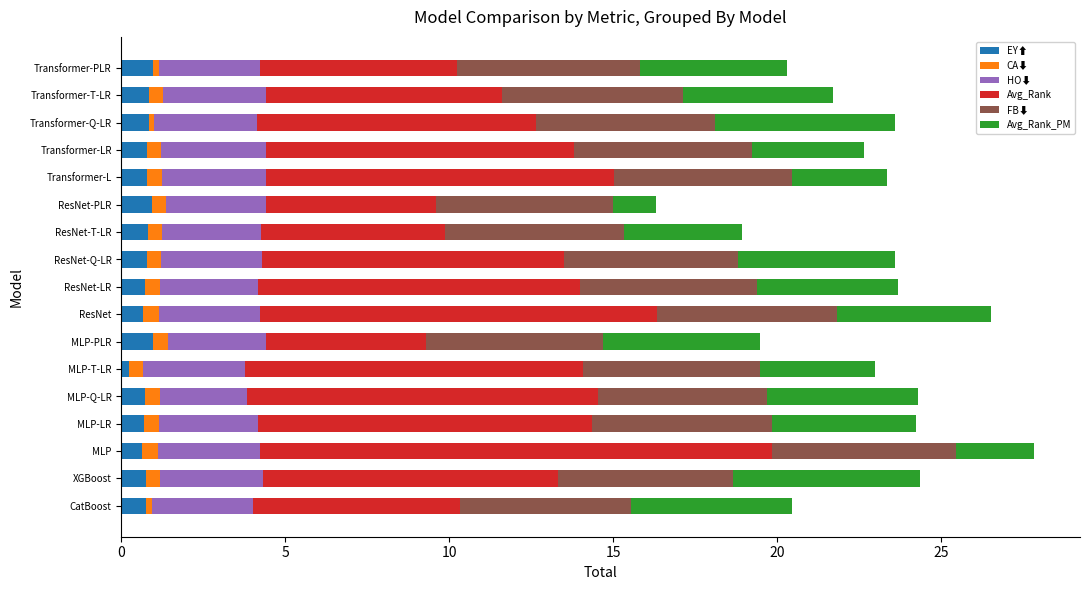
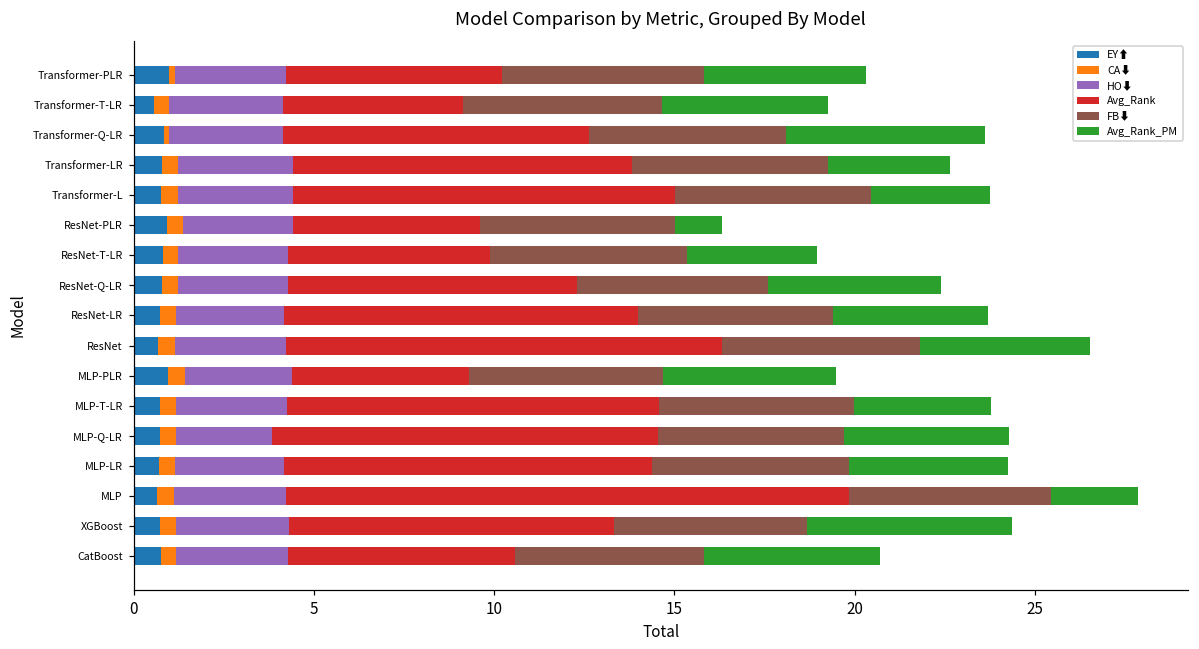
EY⬆, Transformer-T-LR: 0.8 -> 0.6
Avg_Rank, Transformer-T-LR: 7.2 -> 5.0
Avg_Rank_PM, Transformer-L: 2.9 -> 3.3
Avg_Rank, ResNet-Q-LR: 9.2 -> 8.0
EY⬆, MLP-T-LR: 0.2 -> 0.7
Avg_Rank_PM, MLP-T-LR: 3.5 -> 3.8
CA⬇, CatBoost: 0.2 -> 0.4
